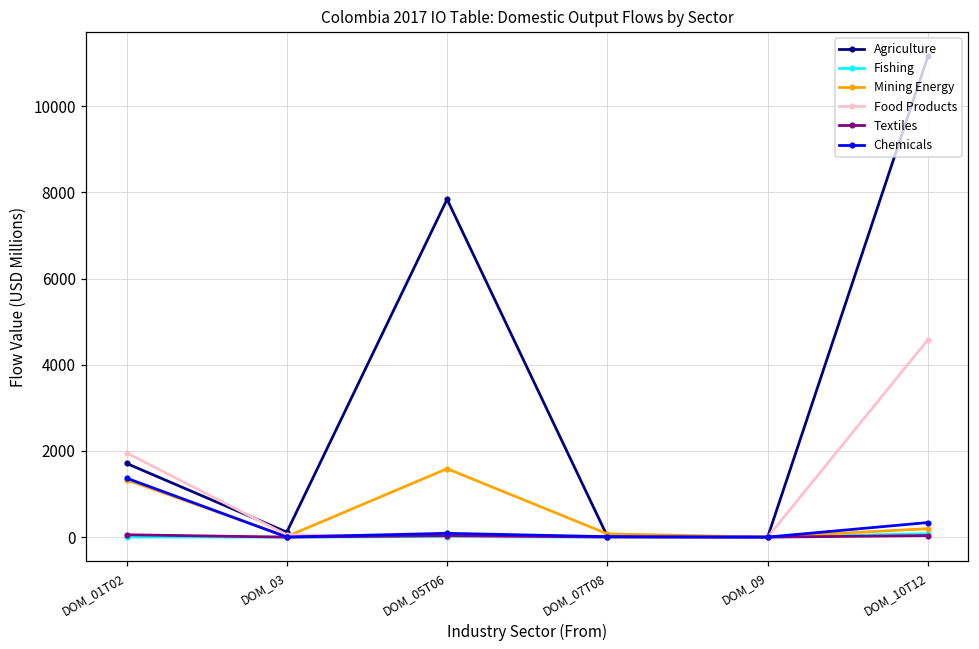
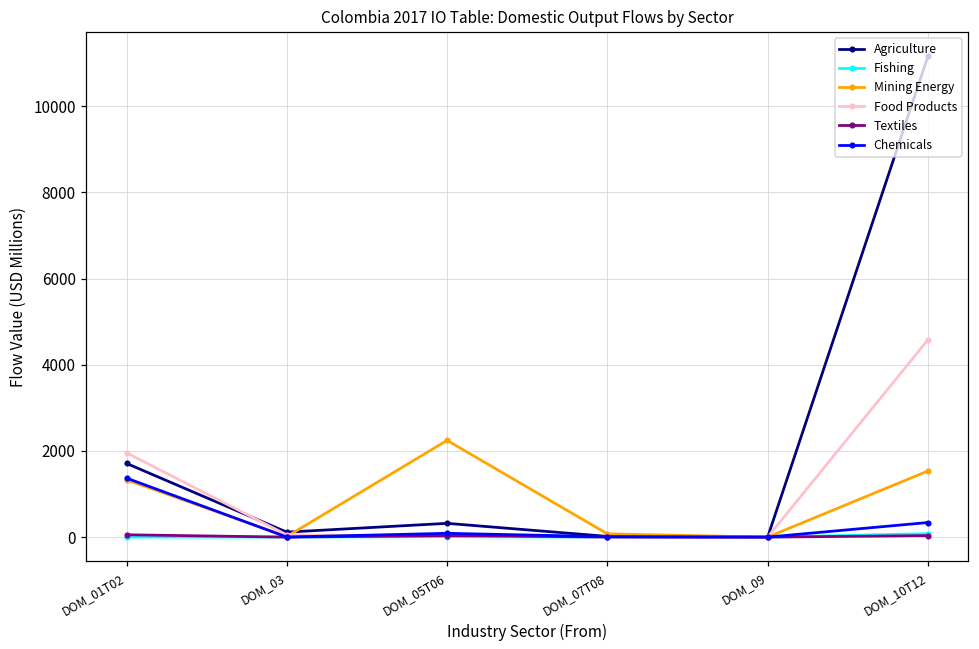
Agriculture, DOM_05T06: 7800 -> 300
Mining Energy, DOM_05T06: 1600 -> 2200
Mining Energy, DOM_10T12: 200 -> 1500
